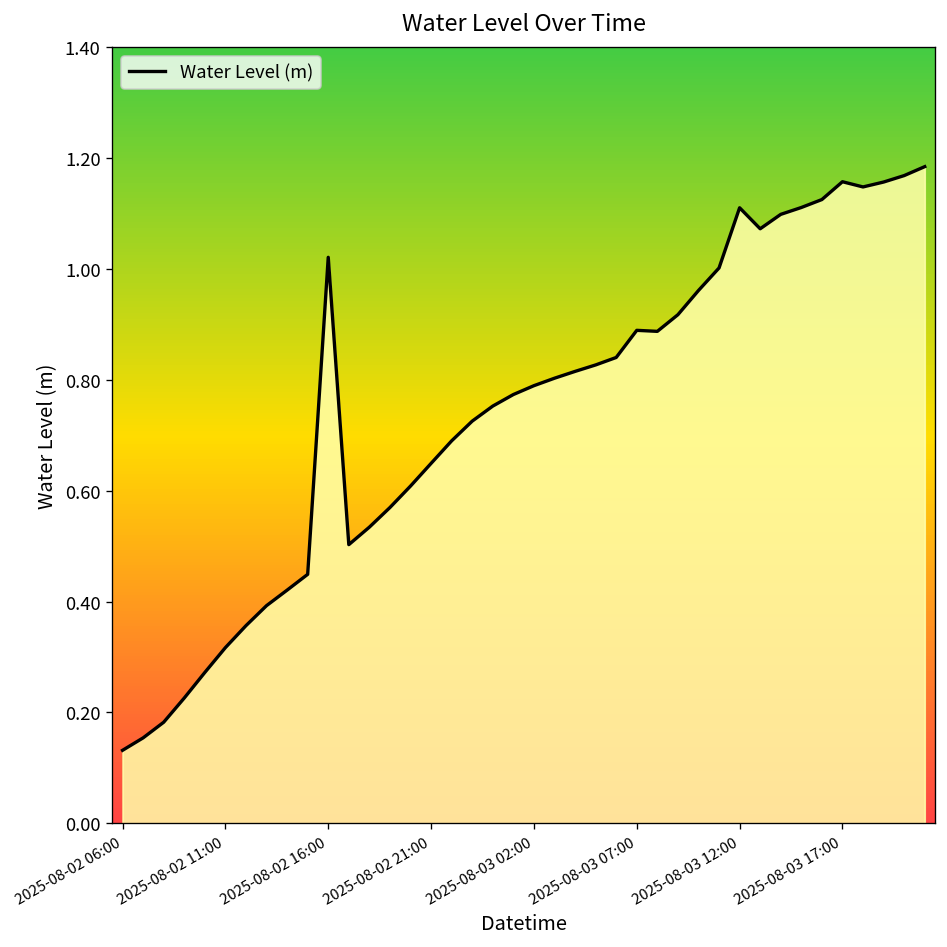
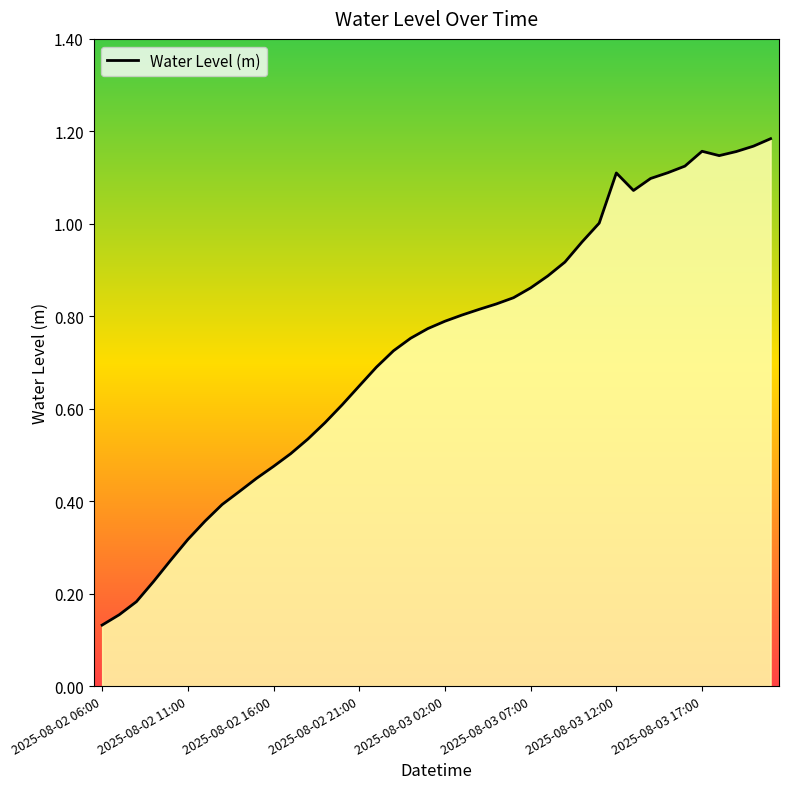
2025-08-02 16:00: 1.02 -> 0.48
2025-08-03 07:00: 0.89 -> 0.86
